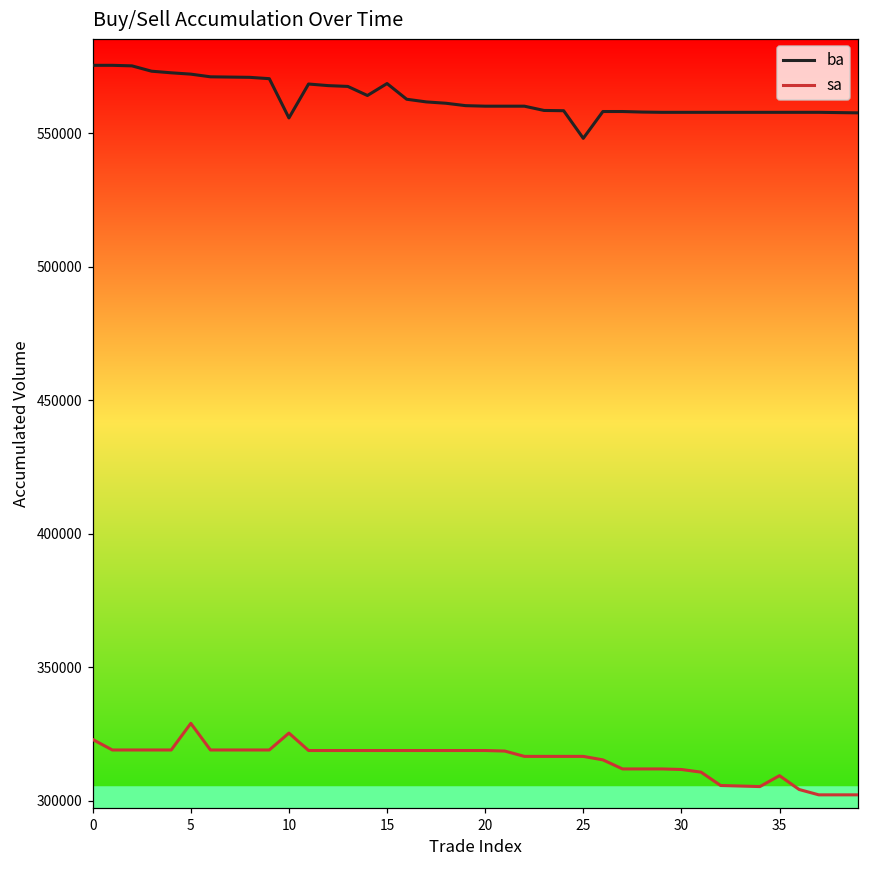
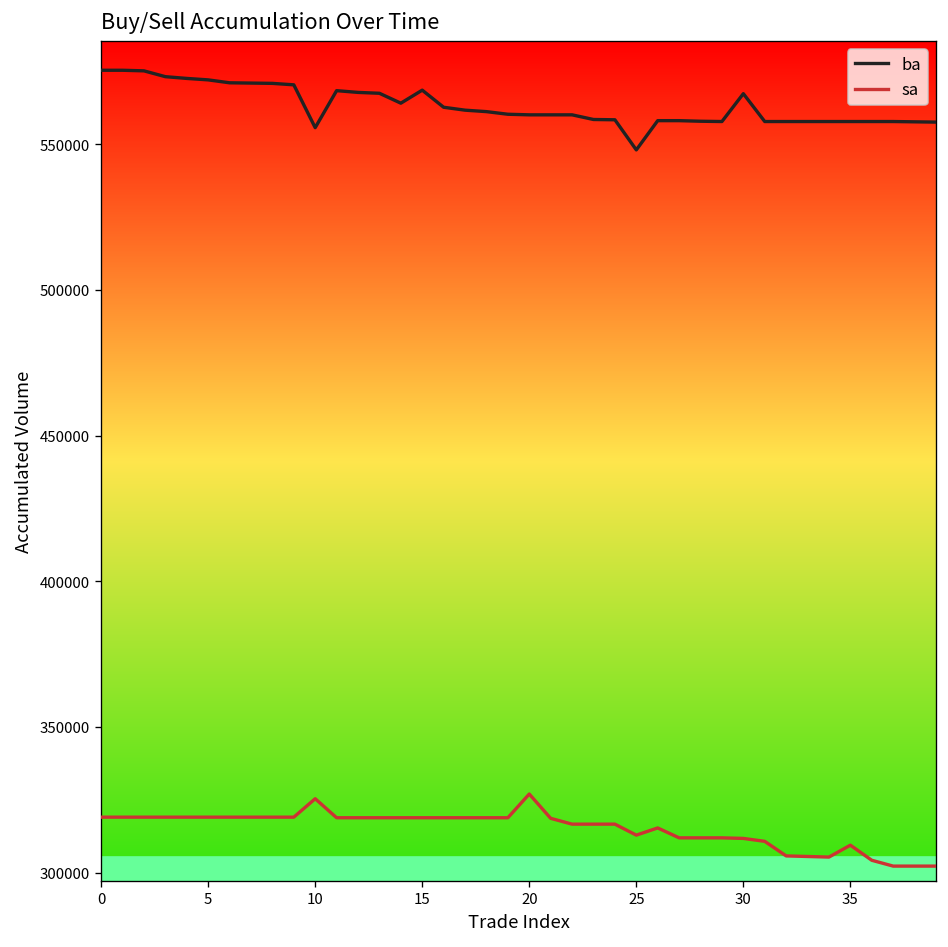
sa, 0: 323000 -> 319000
sa, 5: 329000 -> 319000
sa, 20: 319000 -> 327000
sa, 25: 317000 -> 313000
ba, 30: 558000 -> 567000
